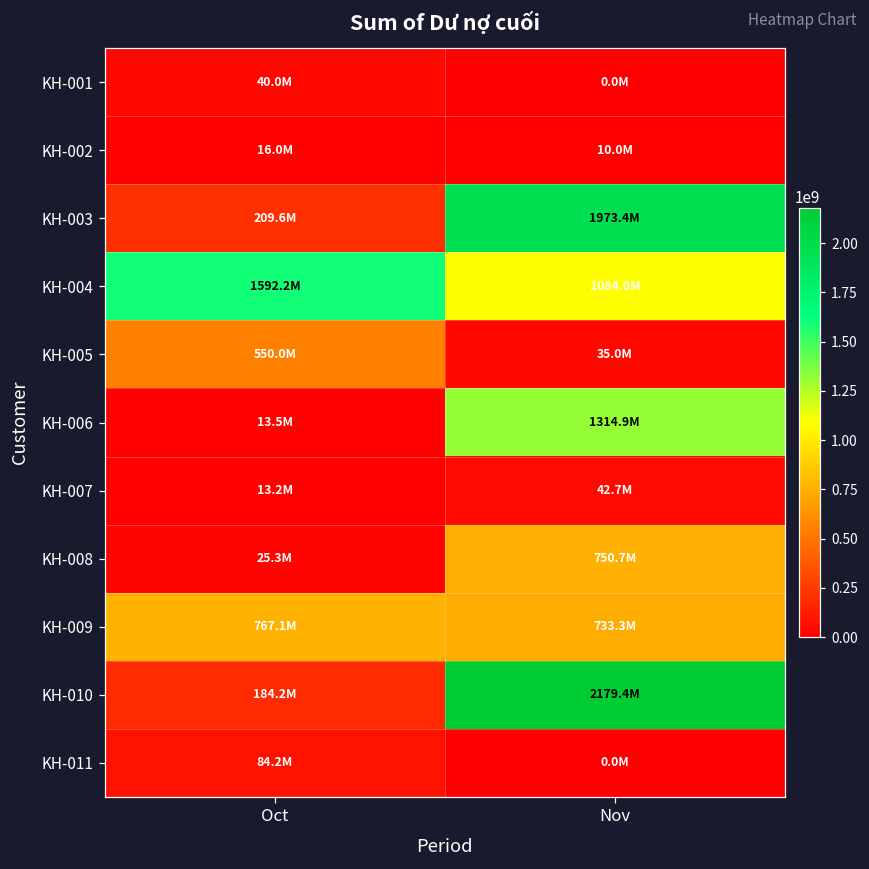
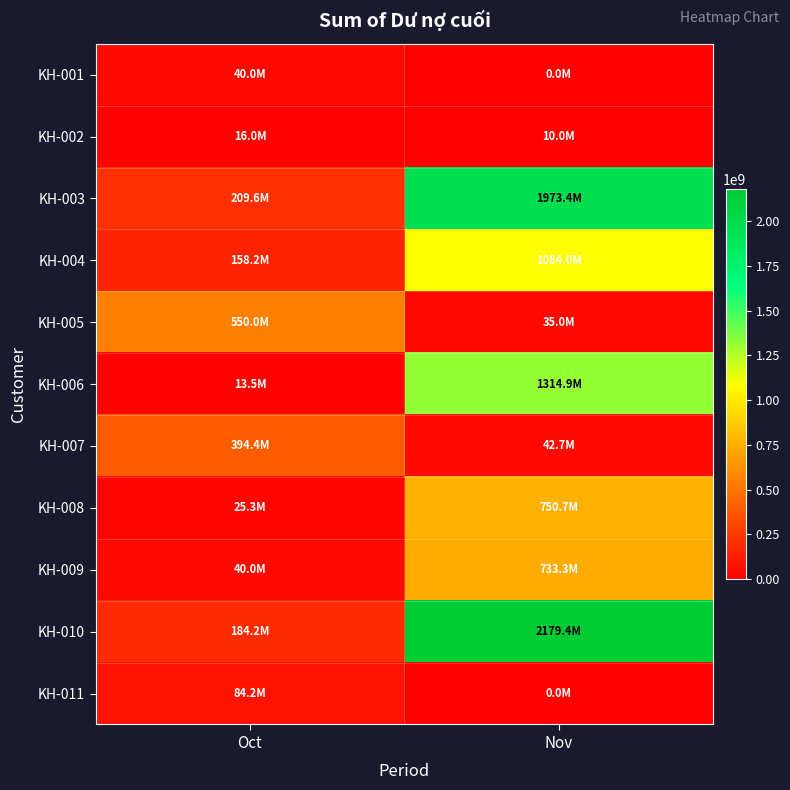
KH-004, Oct: 1592.2M -> 158.2M
KH-007, Oct: 13.2M -> 394.4M
KH-009, Oct: 767.1M -> 40.0M
